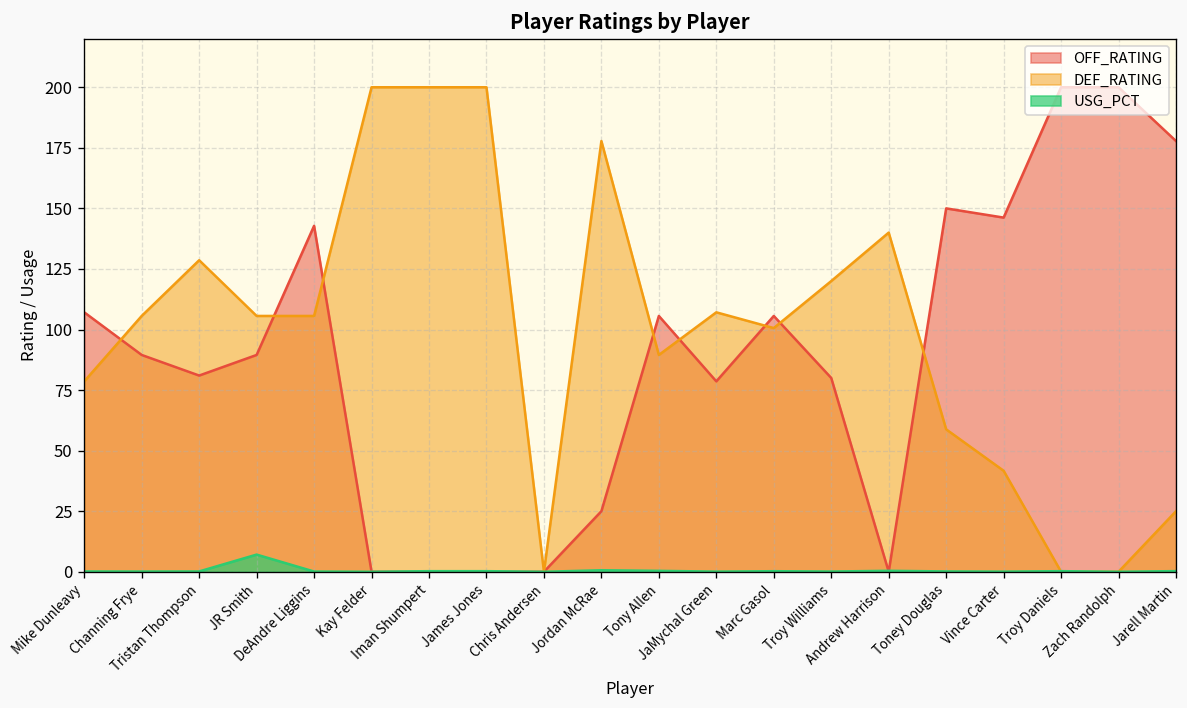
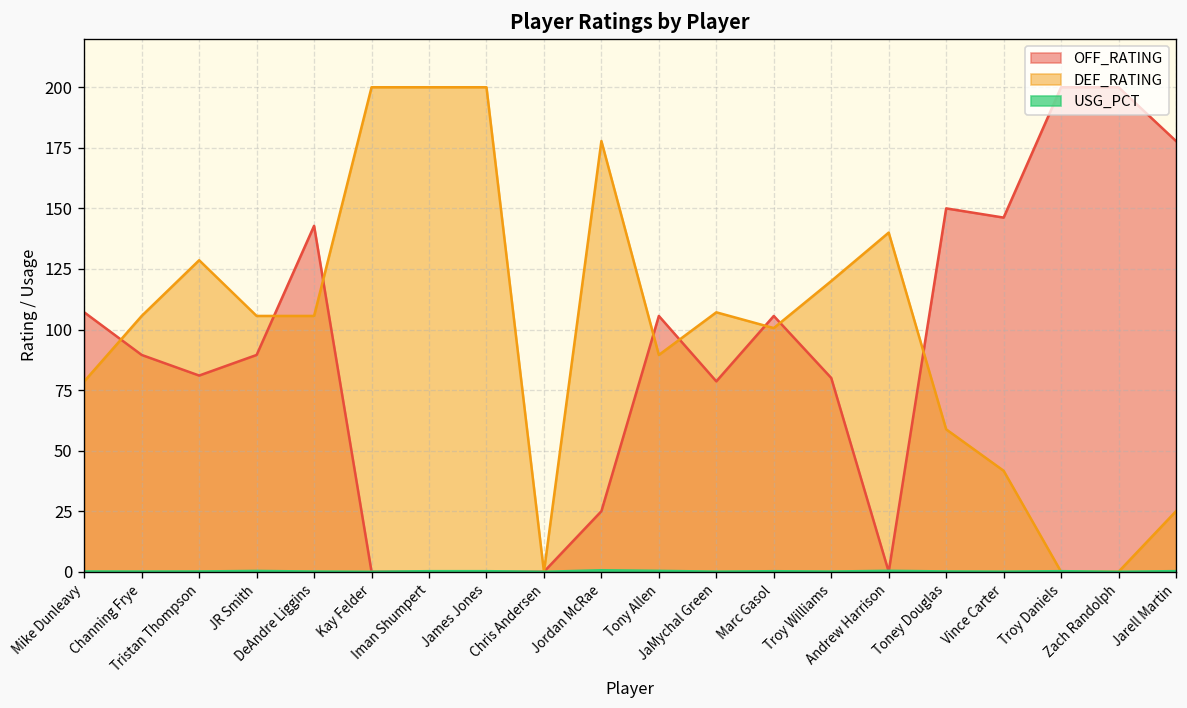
USG_PCT, JR Smith: 7 -> 0
